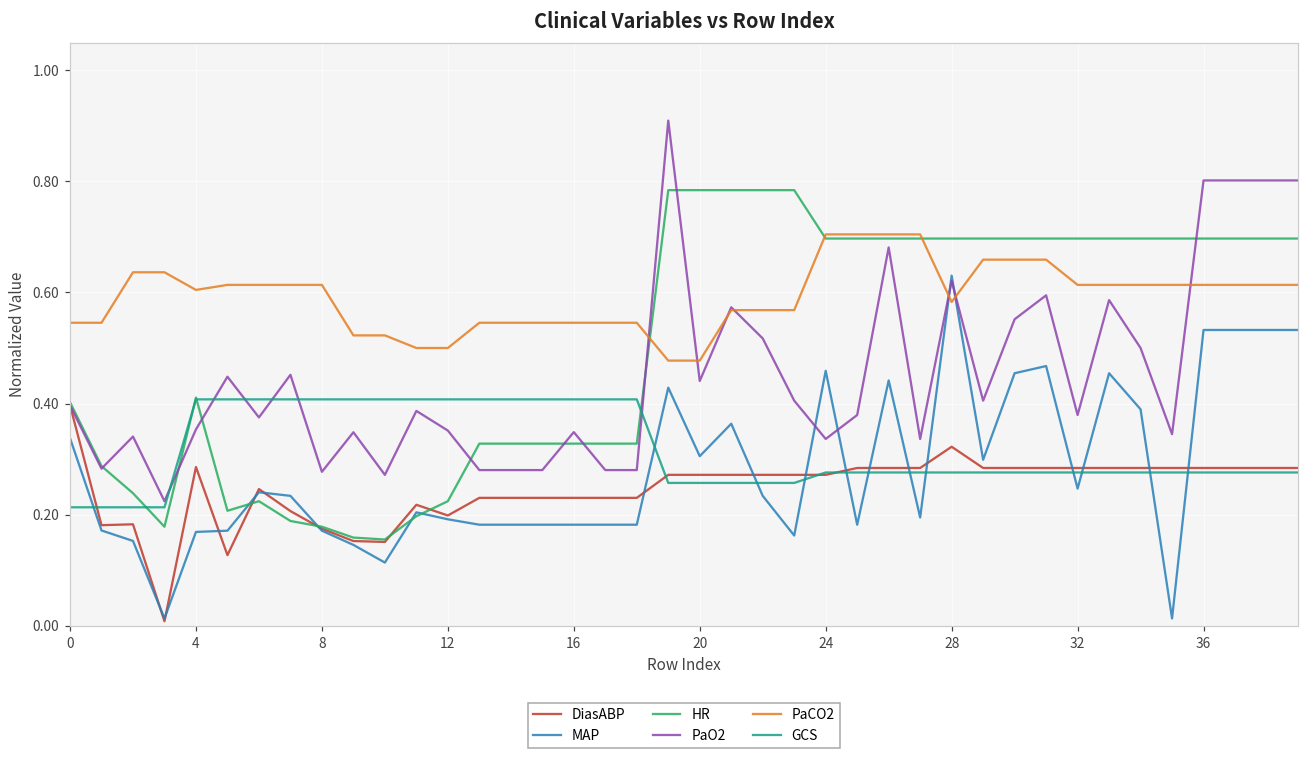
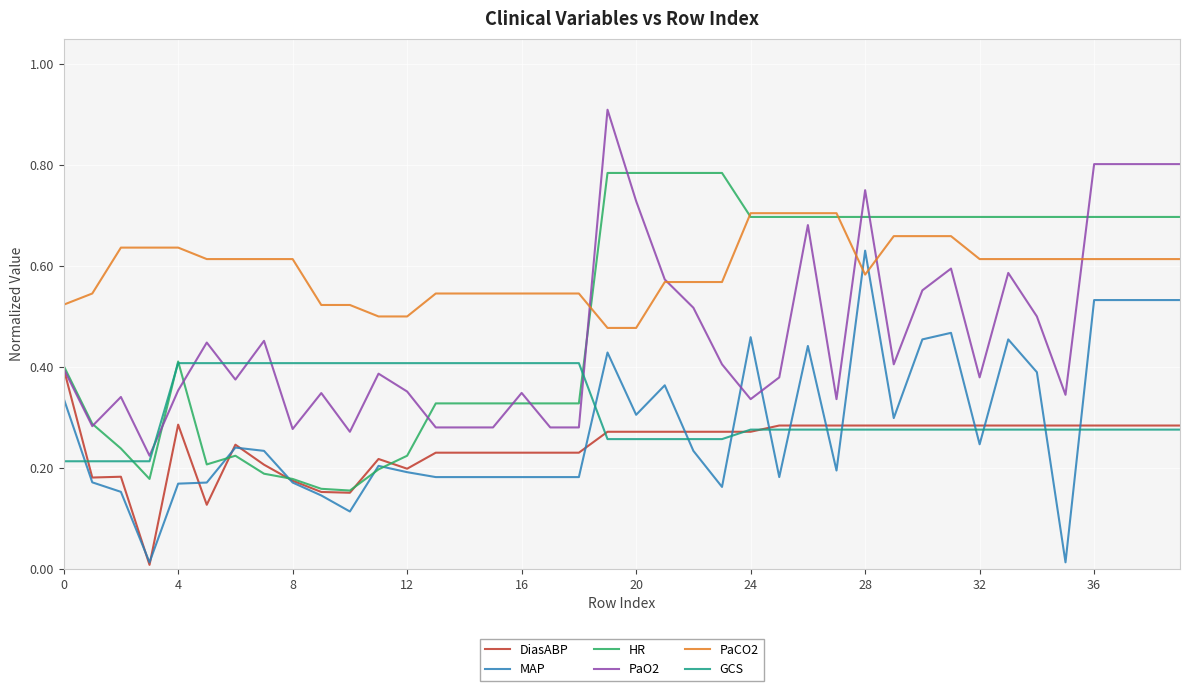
PaCO2, 0: 0.55 -> 0.52
PaCO2, 4: 0.60 -> 0.64
PaO2, 20: 0.44 -> 0.73
DiasABP, 28: 0.32 -> 0.28
PaO2, 28: 0.62 -> 0.75
